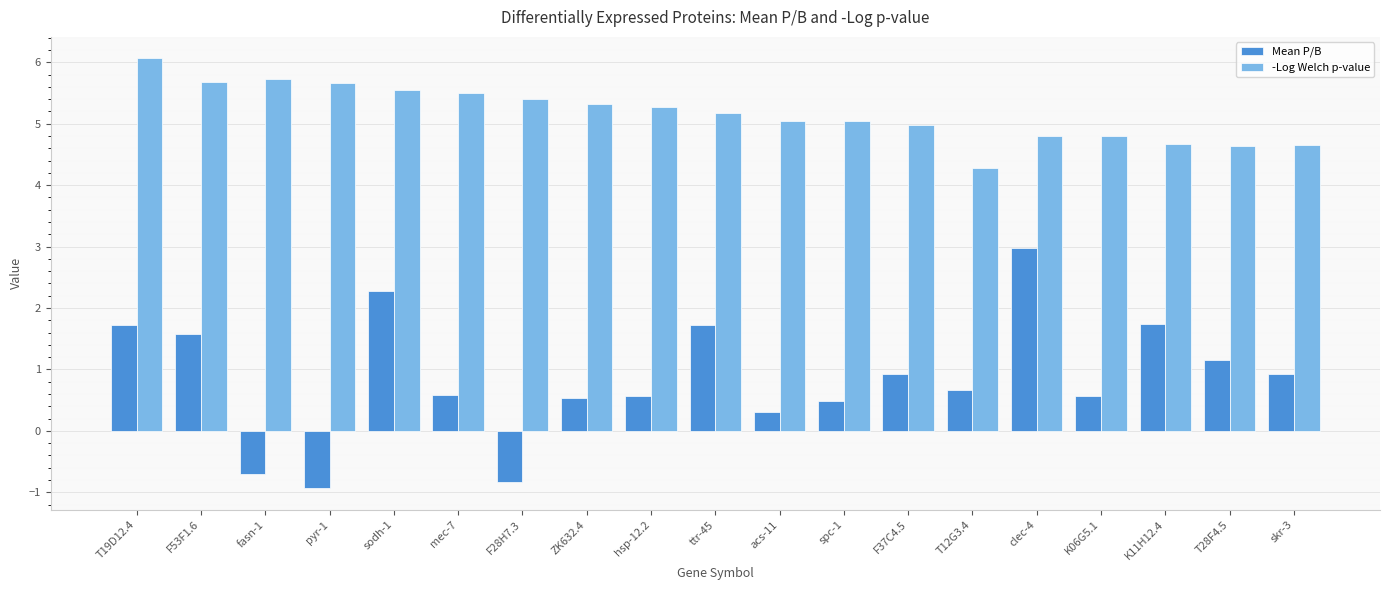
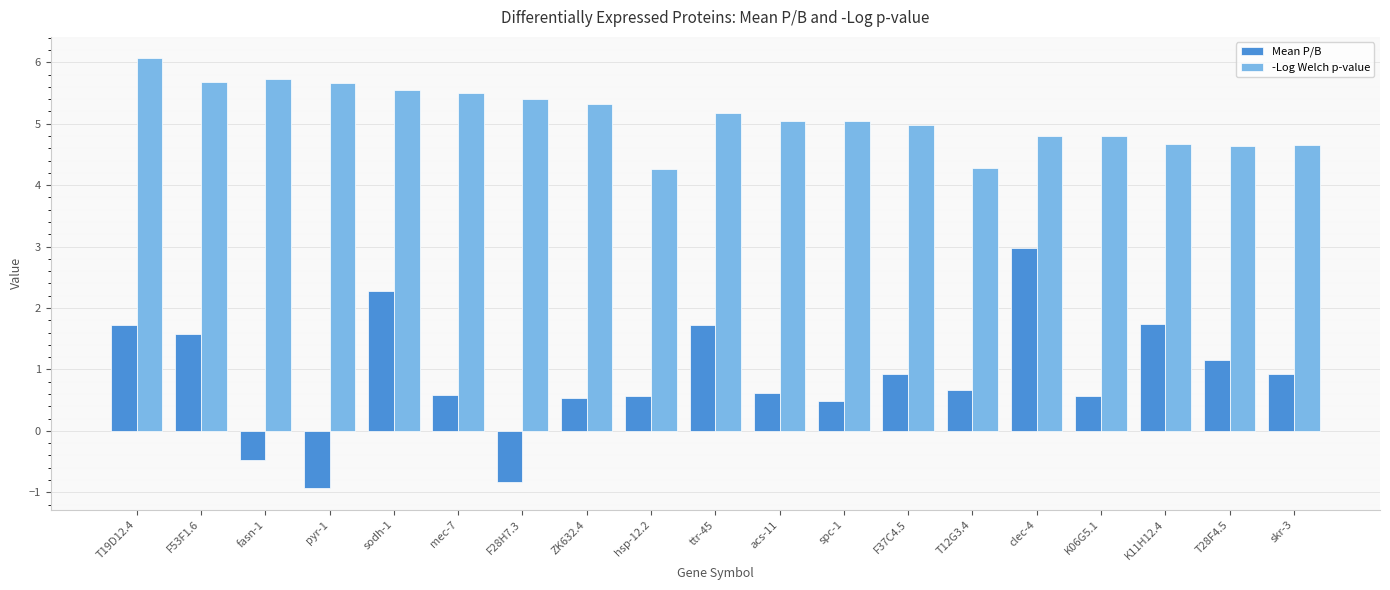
Mean P/B, fasn-1: -0.7 -> -0.5
-Log Welch p-value, hsp-12.2: 5.3 -> 4.3
Mean P/B, acs-11: 0.3 -> 0.6
